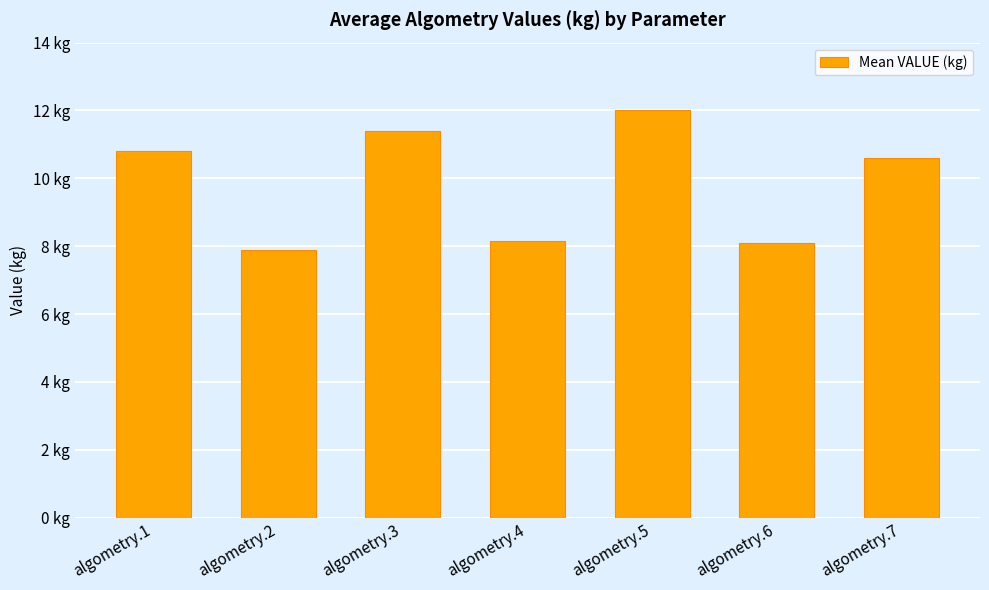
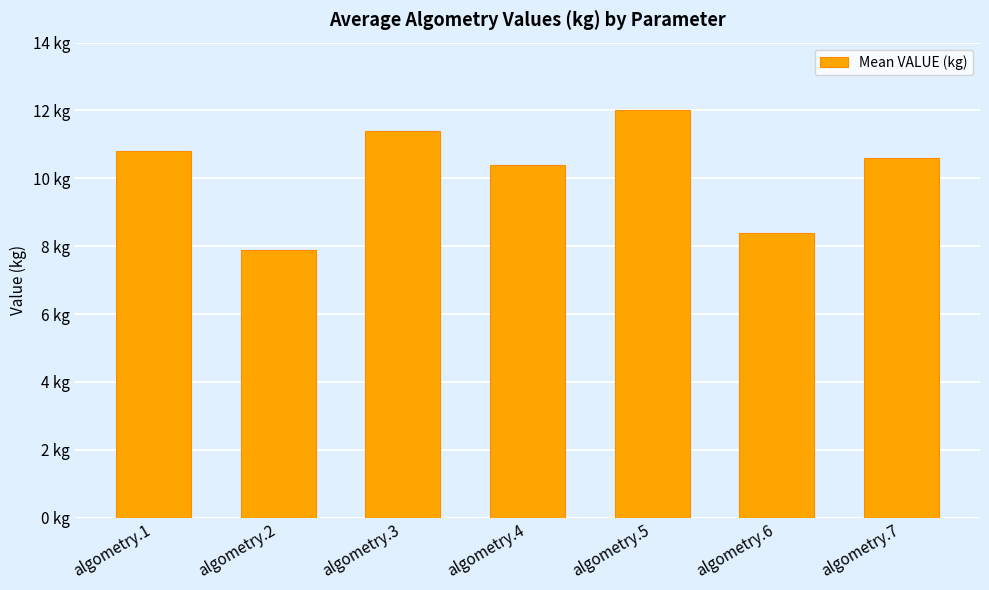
algometry.4: 8.2 kg -> 10.4 kg
algometry.6: 8.1 kg -> 8.4 kg
